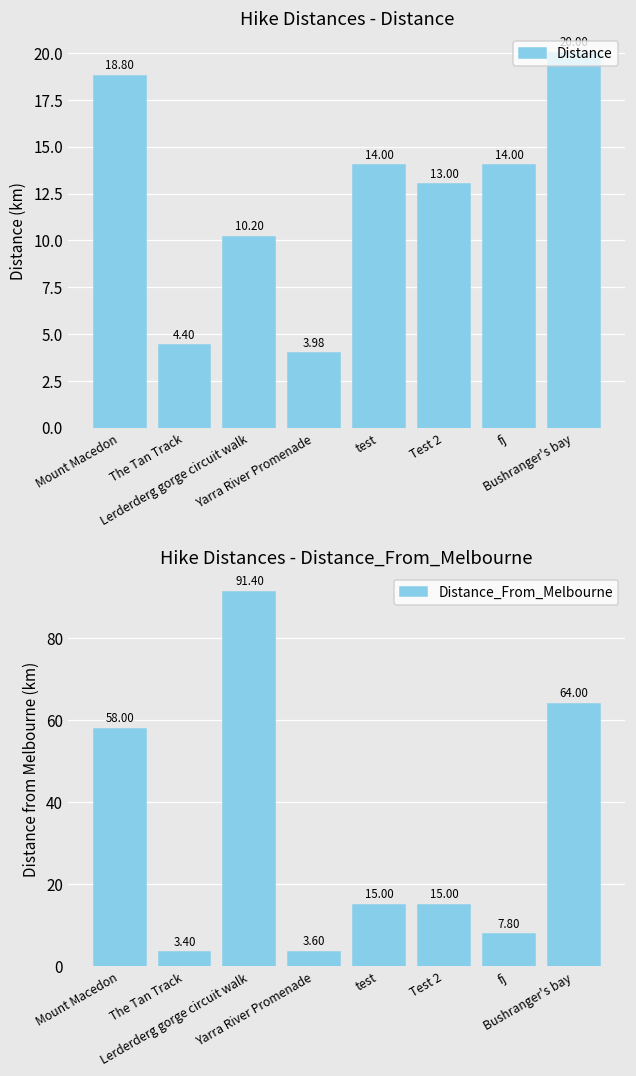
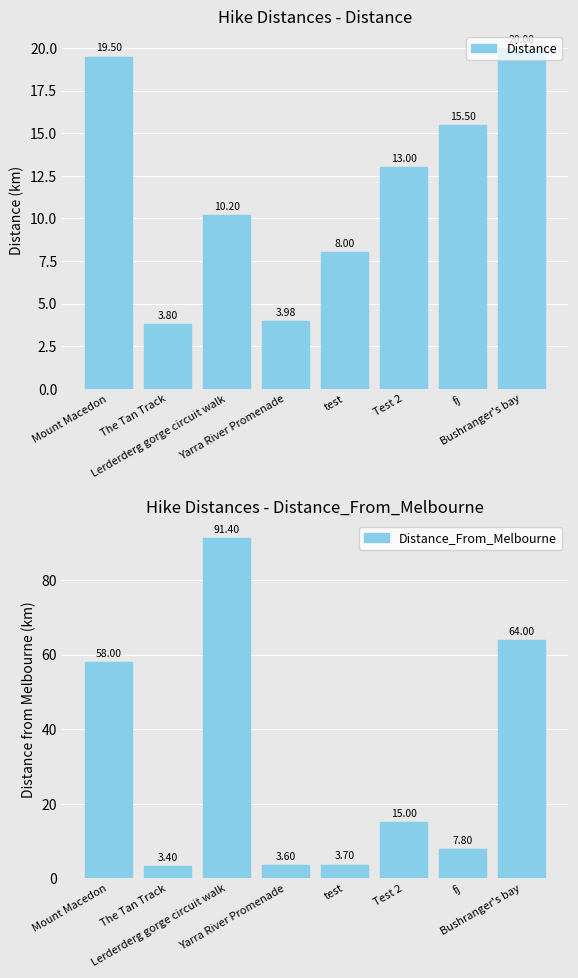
Hike Distances - Distance, Mount Macedon: 18.80 -> 19.50
Hike Distances - Distance, The Tan Track: 4.40 -> 3.80
Hike Distances - Distance, test: 14.00 -> 8.00
Hike Distances - Distance, fj: 14.00 -> 15.50
Hike Distances - Distance_From_Melbourne, test: 15.00 -> 3.70
